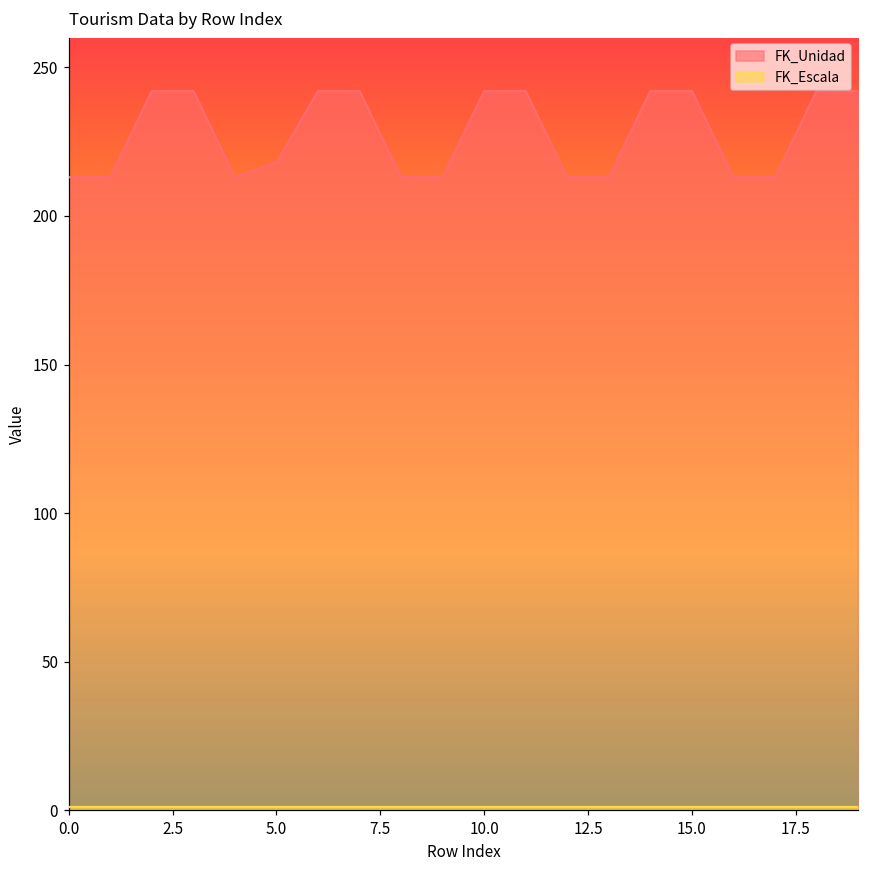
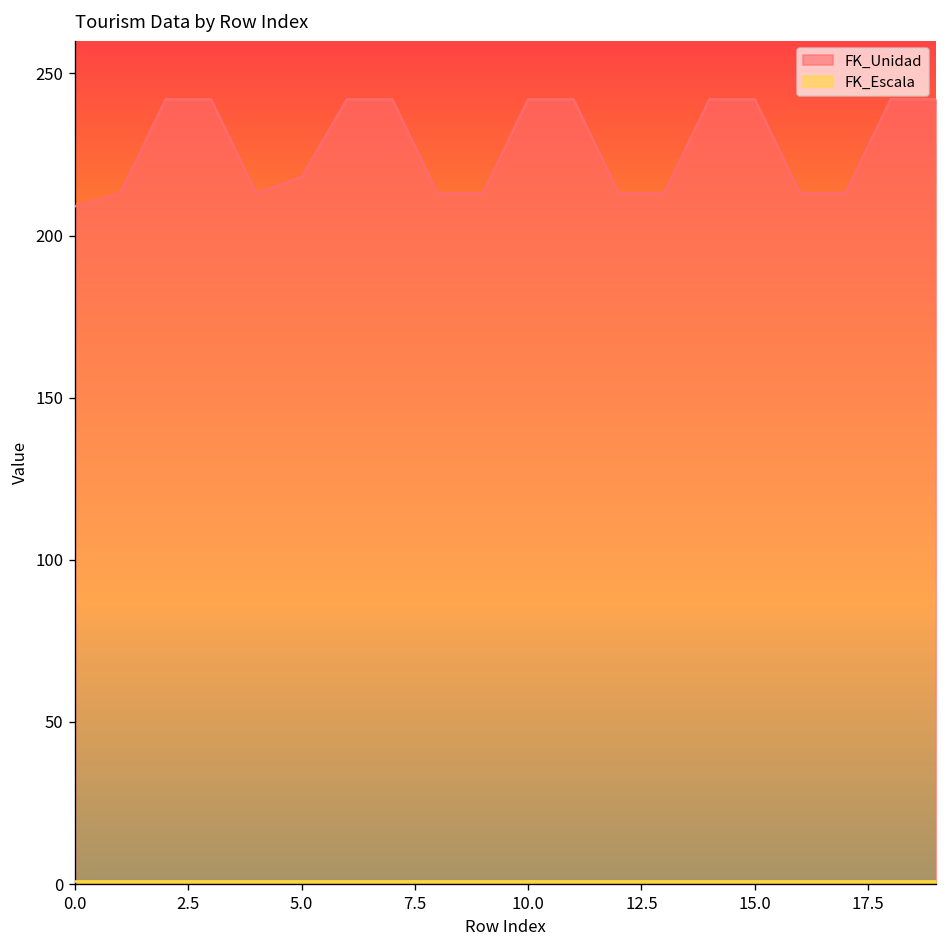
FK_Unidad, 0.0: 213 -> 209
